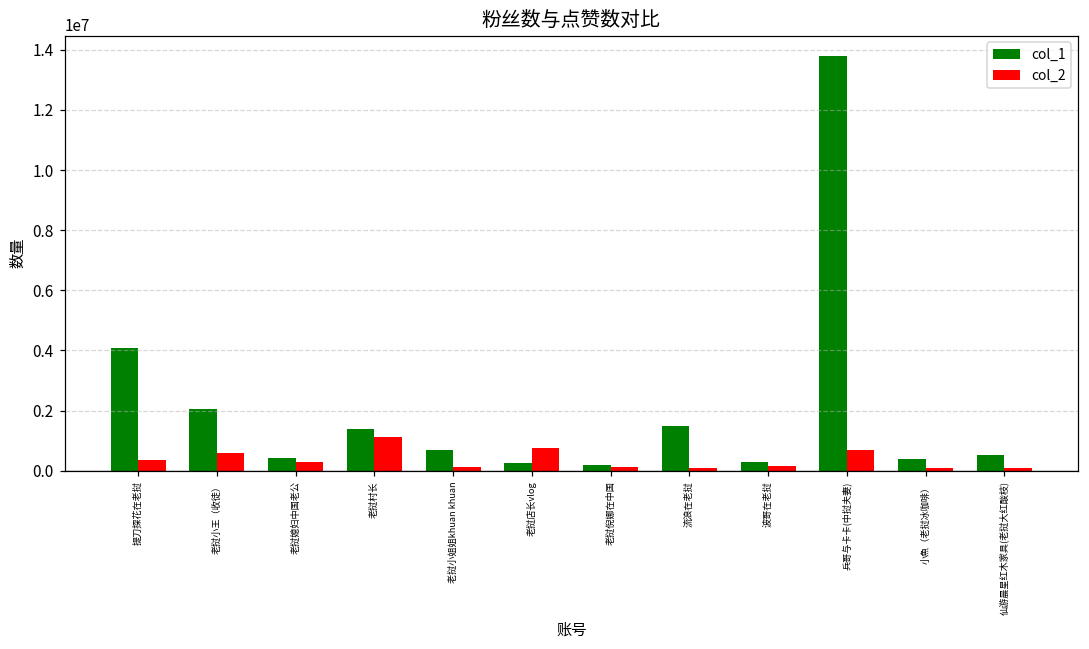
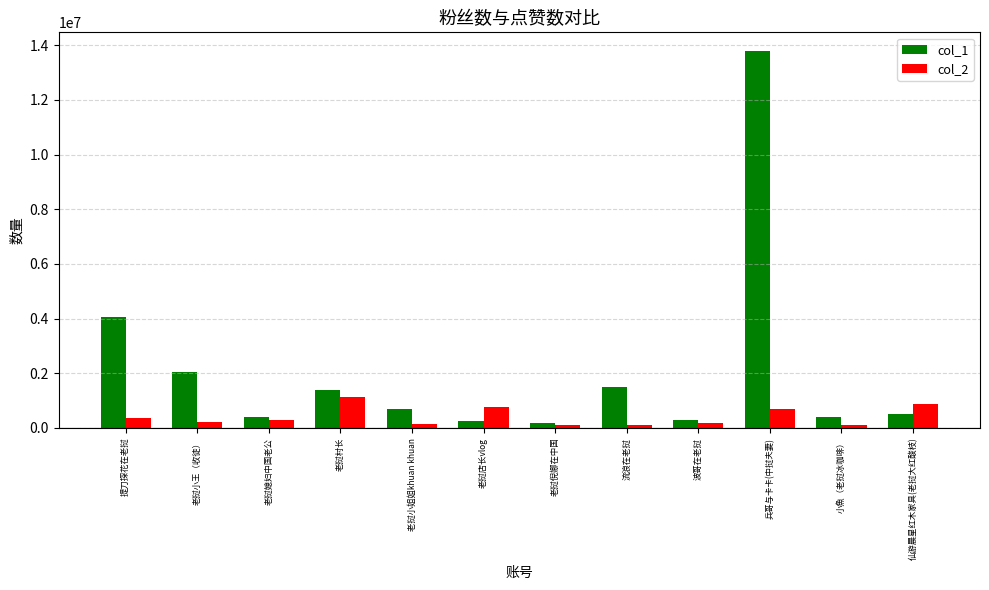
col_2, 老挝小王（收徒）: 600000 -> 200000
col_2, 仙游晨星红木家具(老挝大红酸枝): 100000 -> 900000
